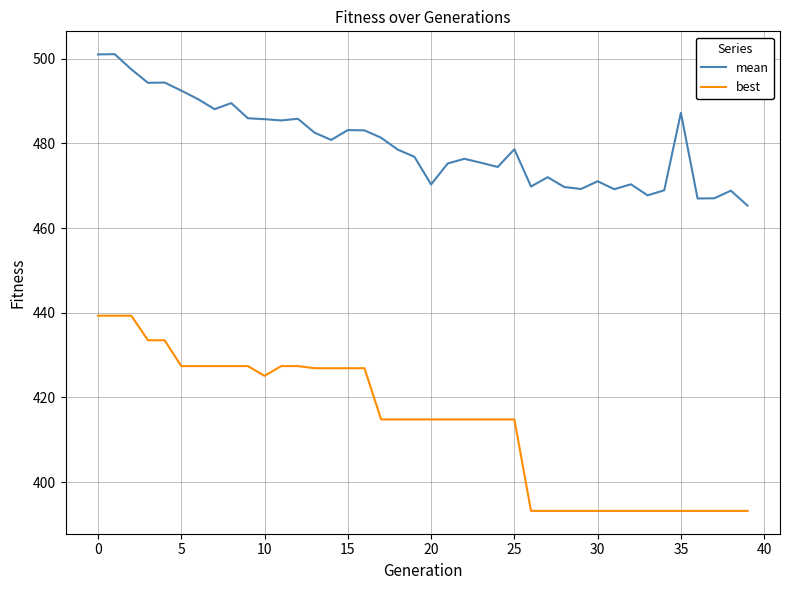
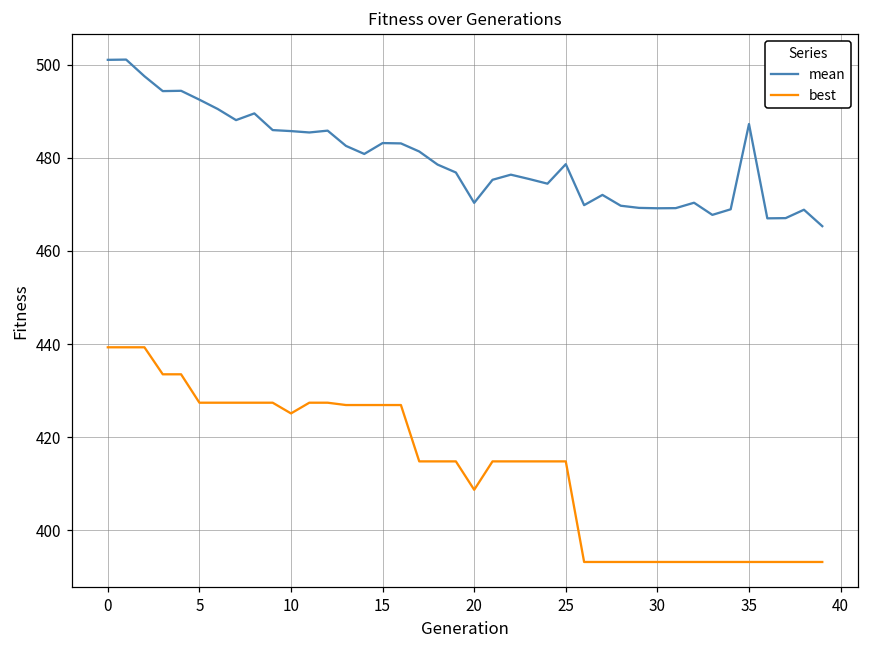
best, 20: 415 -> 409
mean, 30: 471 -> 469
